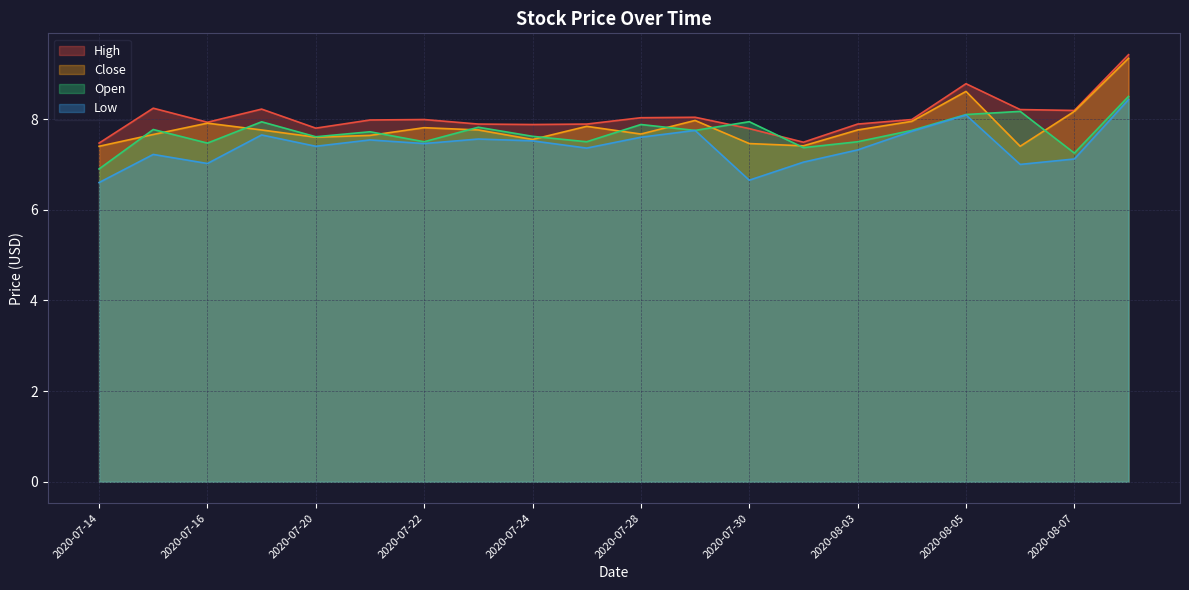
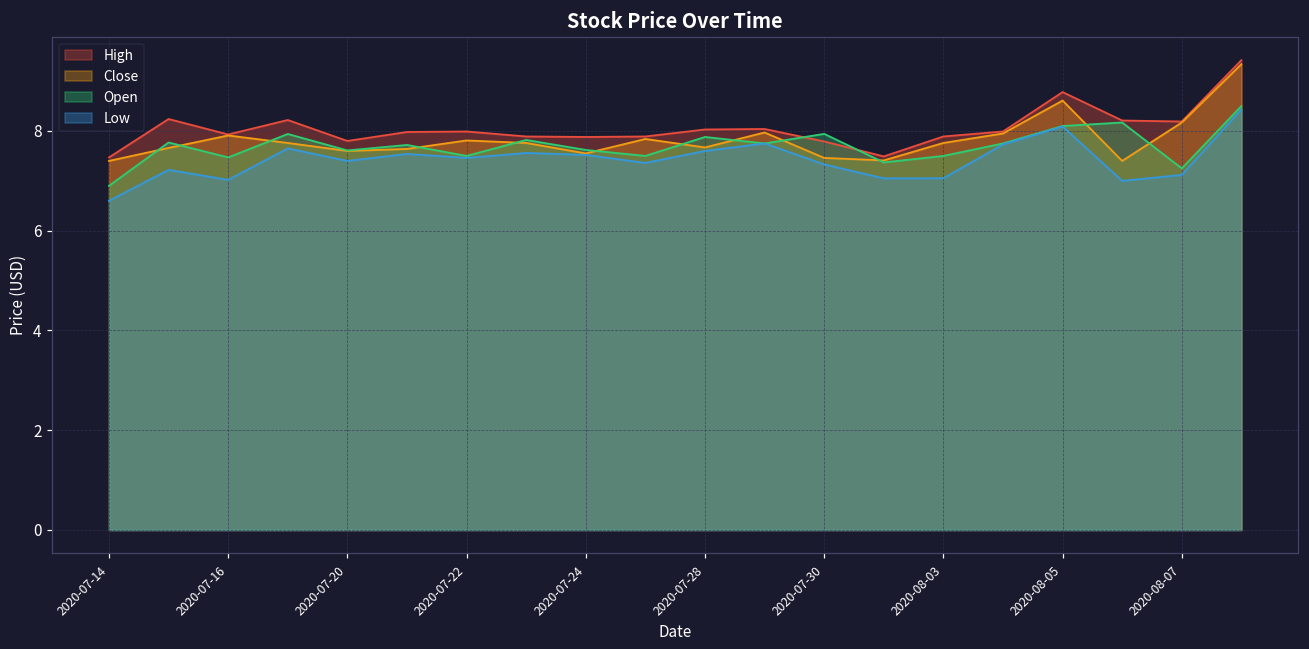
Low, 2020-07-30: 6.7 -> 7.3
Low, 2020-08-03: 7.3 -> 7.1
